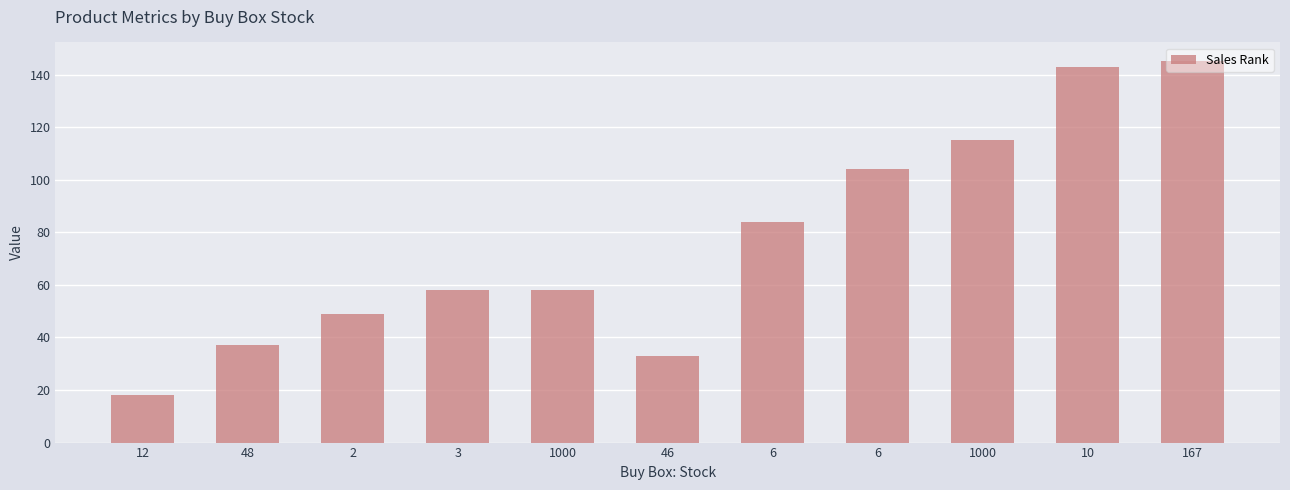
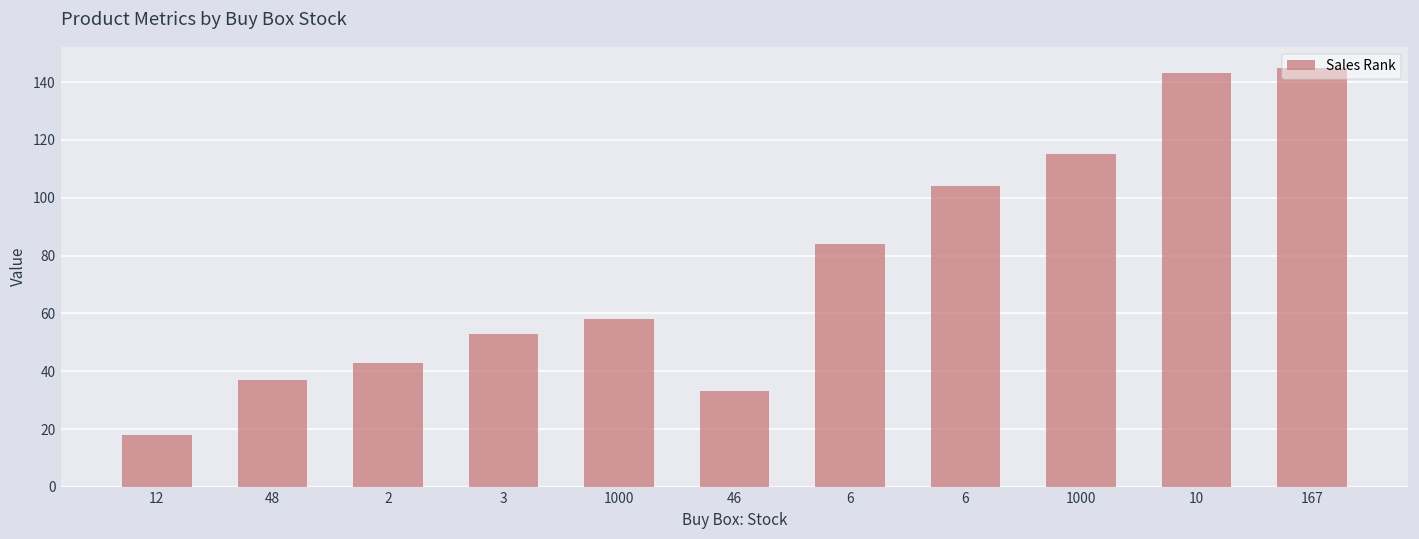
2: 49 -> 43
3: 58 -> 53
